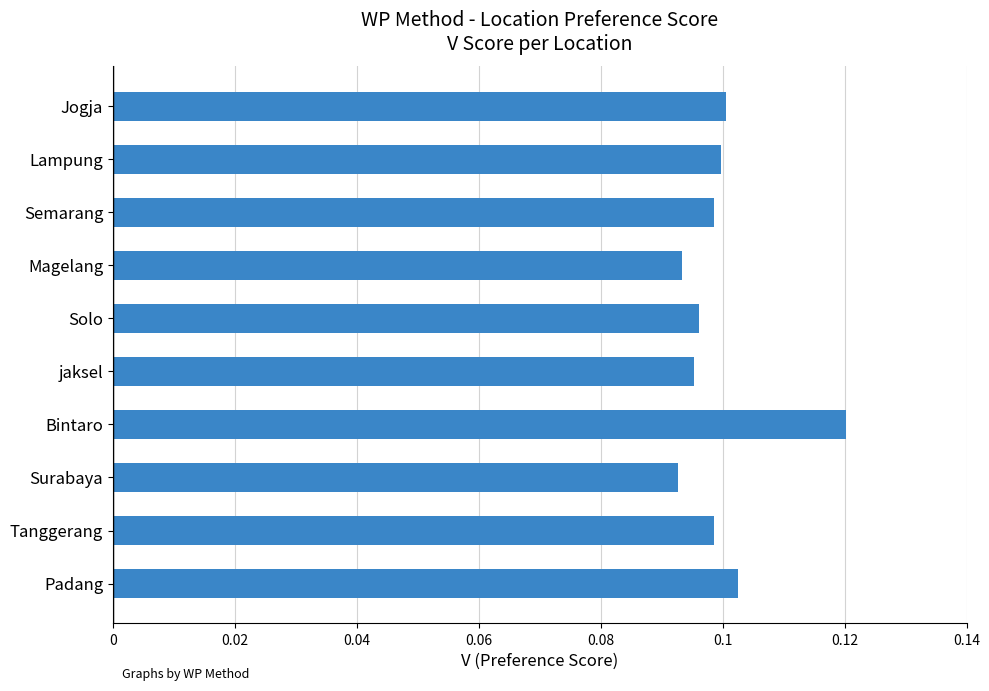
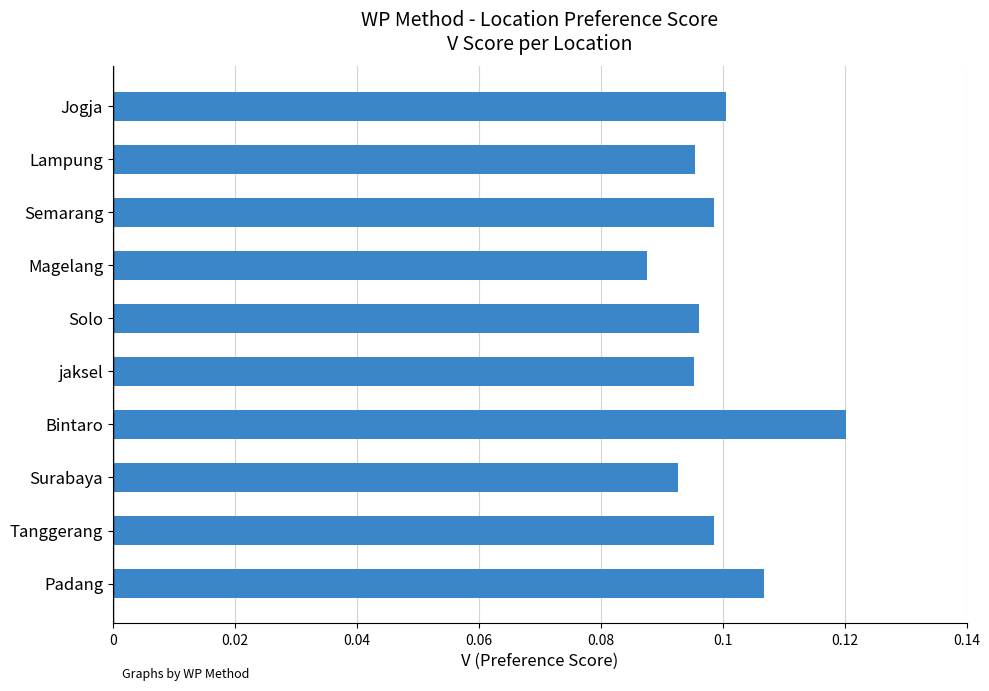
Lampung: 0.100 -> 0.095
Magelang: 0.093 -> 0.088
Padang: 0.103 -> 0.107
